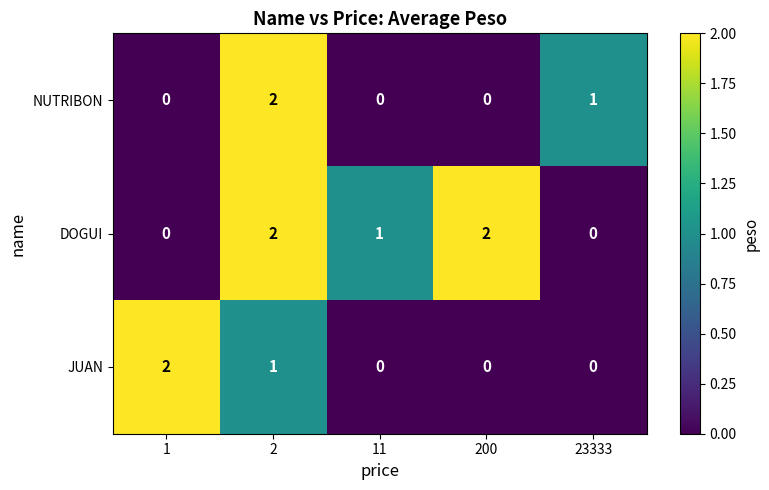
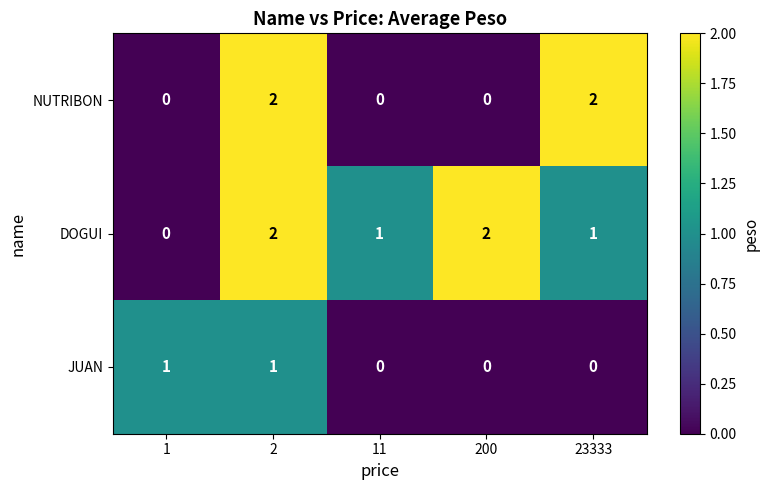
NUTRIBON, 23333: 1 -> 2
DOGUI, 23333: 0 -> 1
JUAN, 1: 2 -> 1
